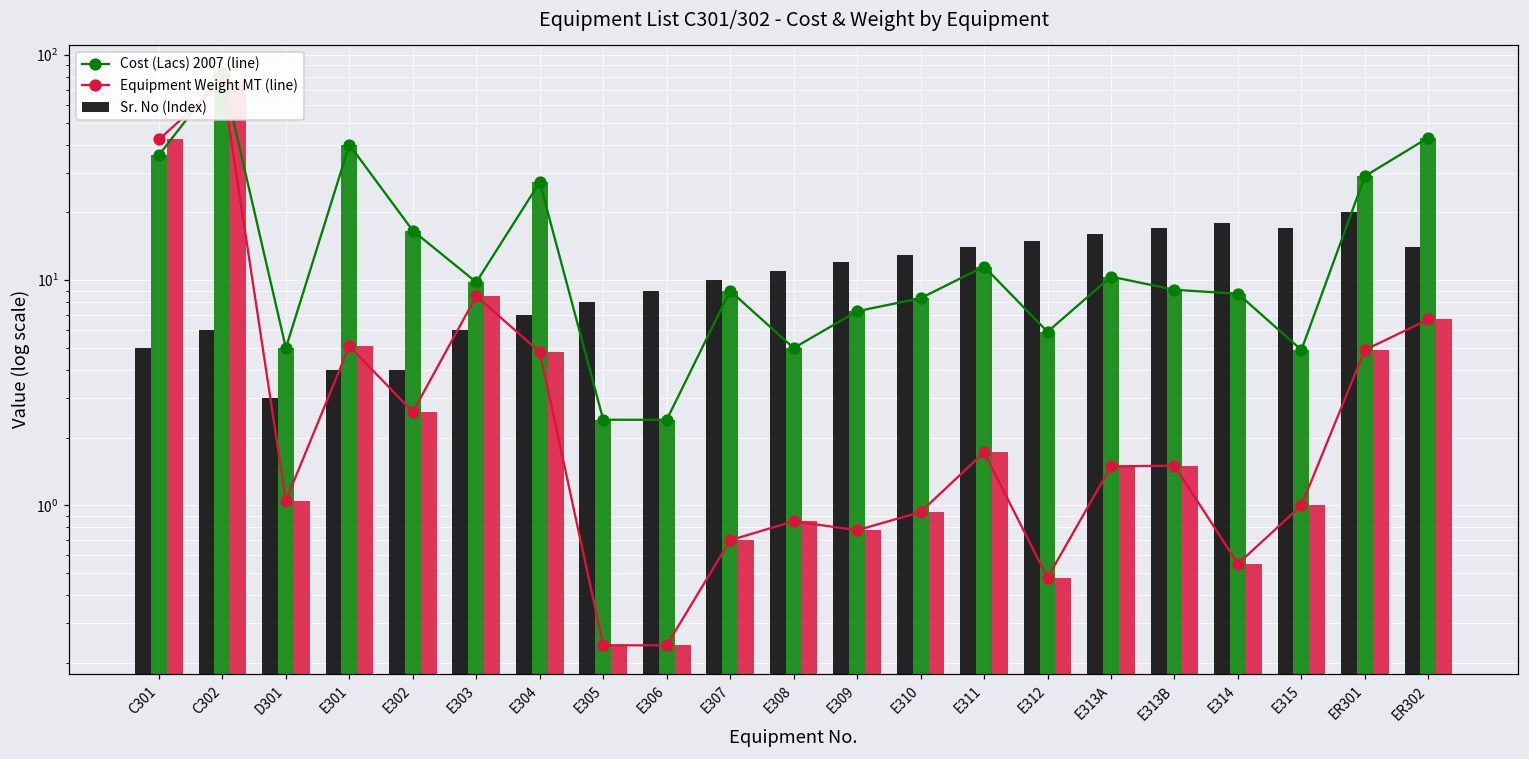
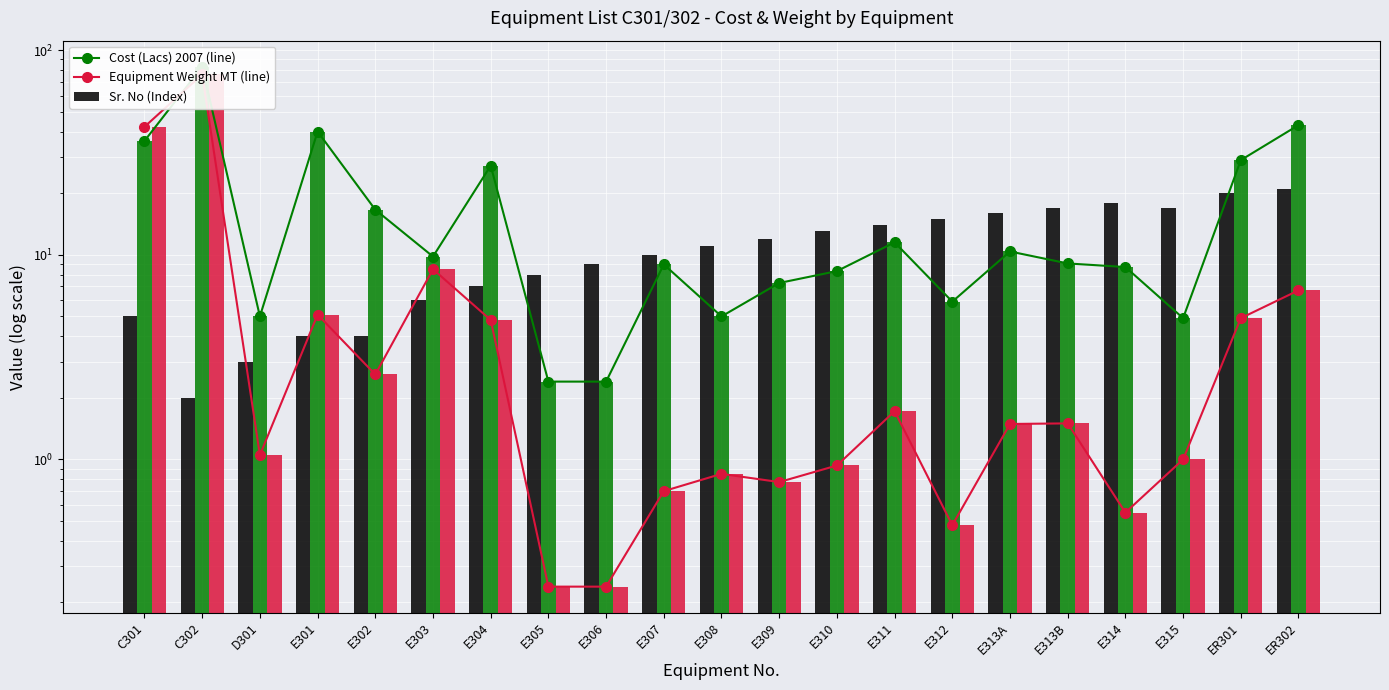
Sr. No (Index), C302: 6 -> 2
Sr. No (Index), ER302: 14 -> 21
